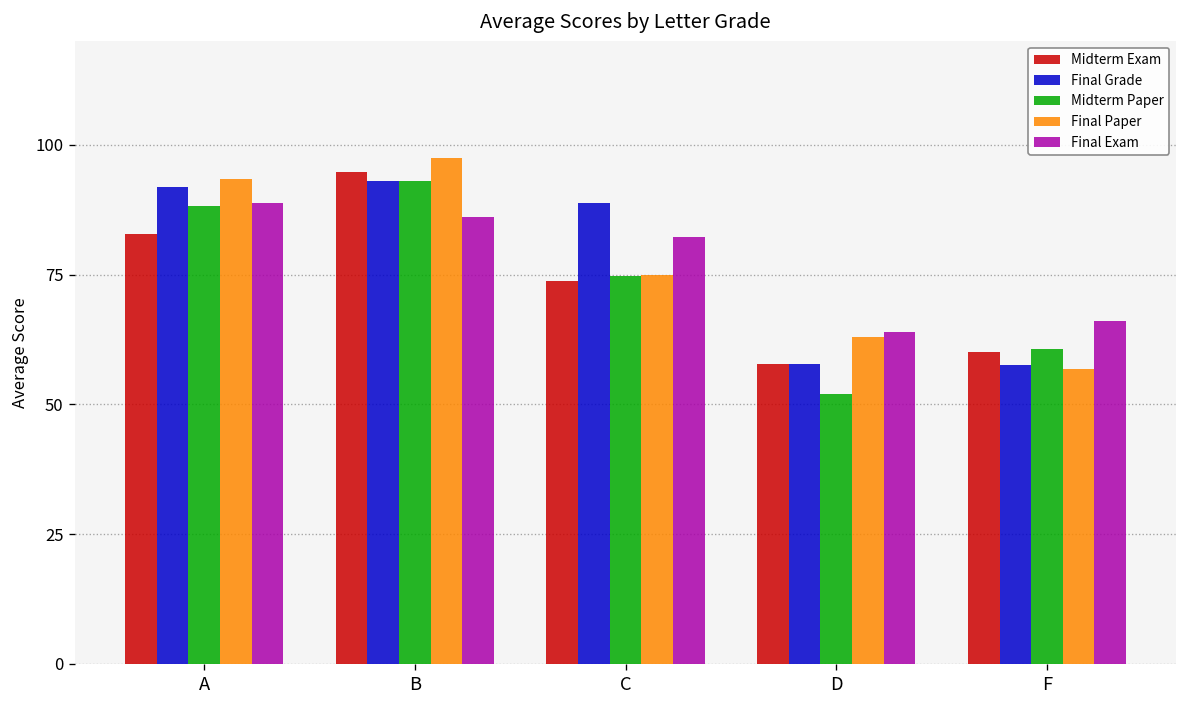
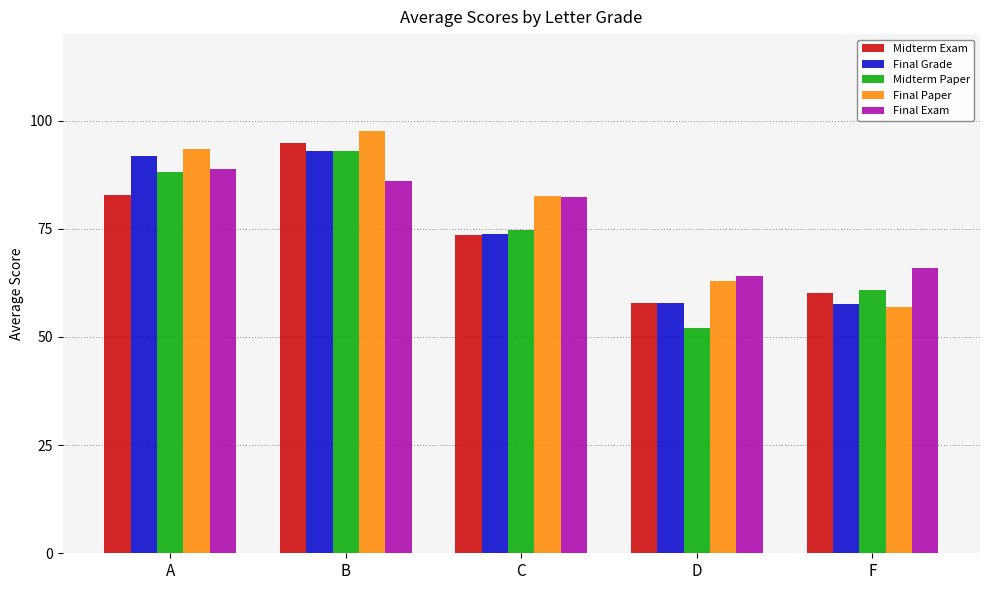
Final Grade, C: 89 -> 74
Final Paper, C: 75 -> 82
